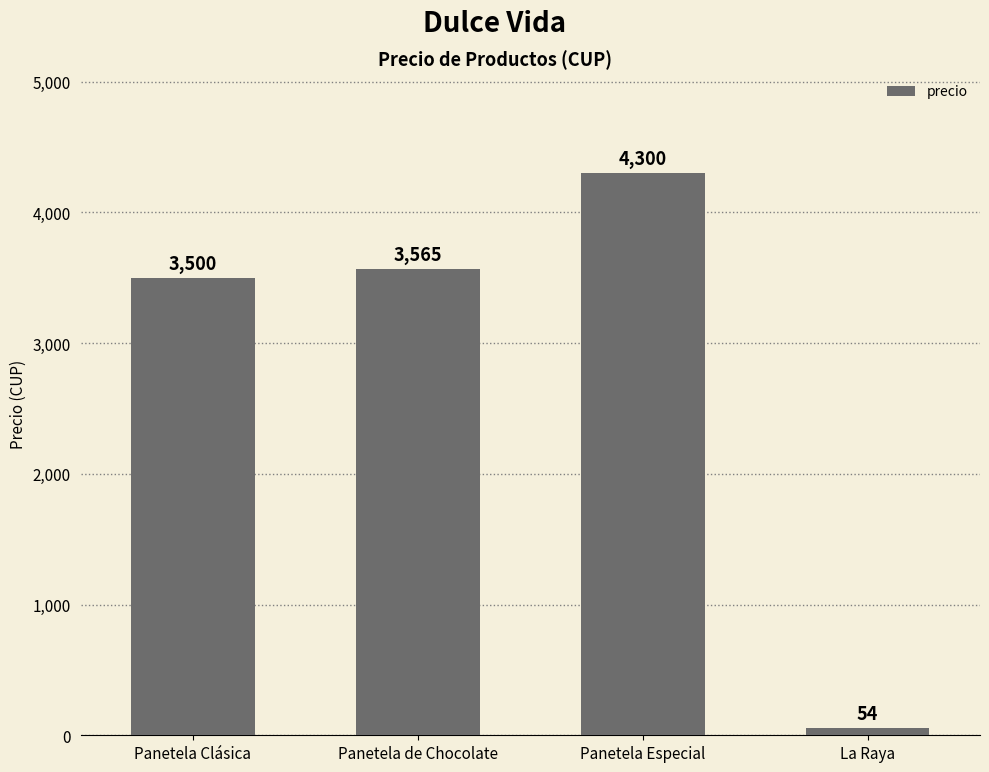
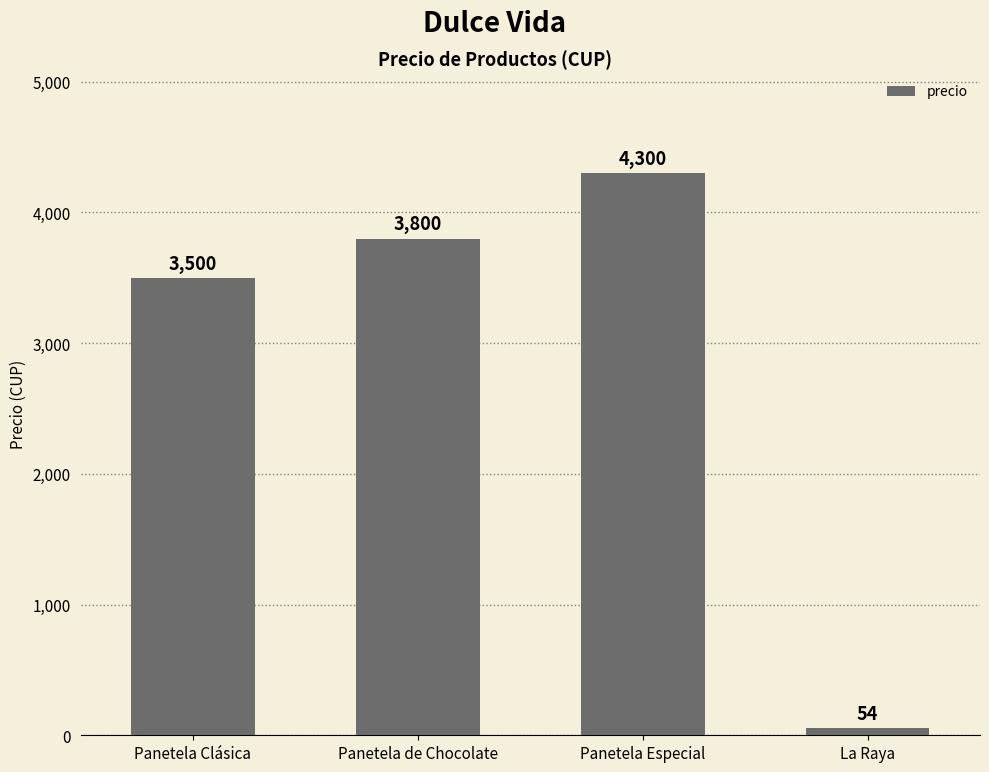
Panetela de Chocolate: 3,565 -> 3,800
